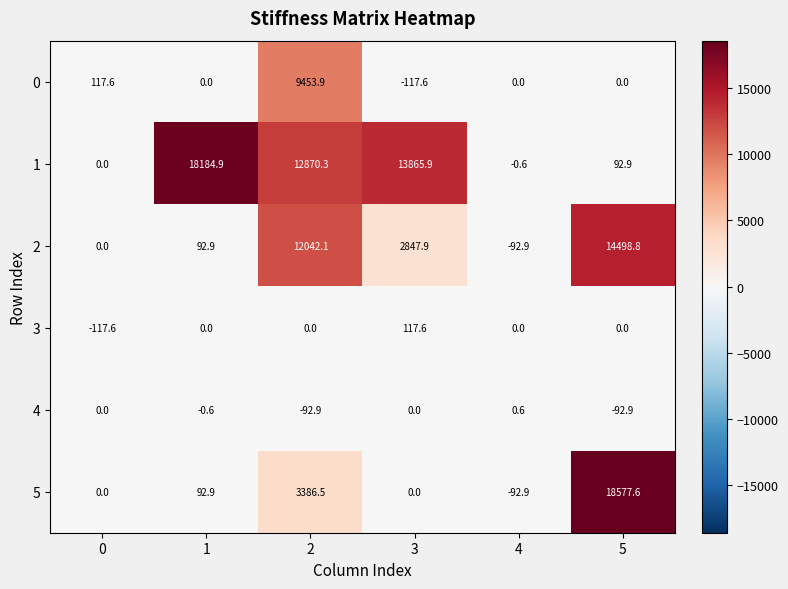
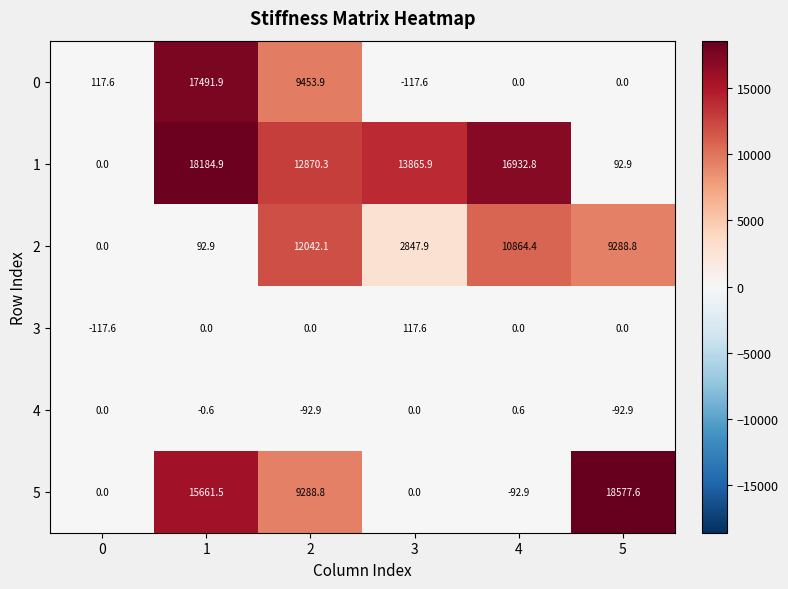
0, 1: 0.0 -> 17491.9
1, 4: -0.6 -> 16932.8
2, 4: -92.9 -> 10864.4
2, 5: 14498.8 -> 9288.8
5, 1: 92.9 -> 15661.5
5, 2: 3386.5 -> 9288.8
